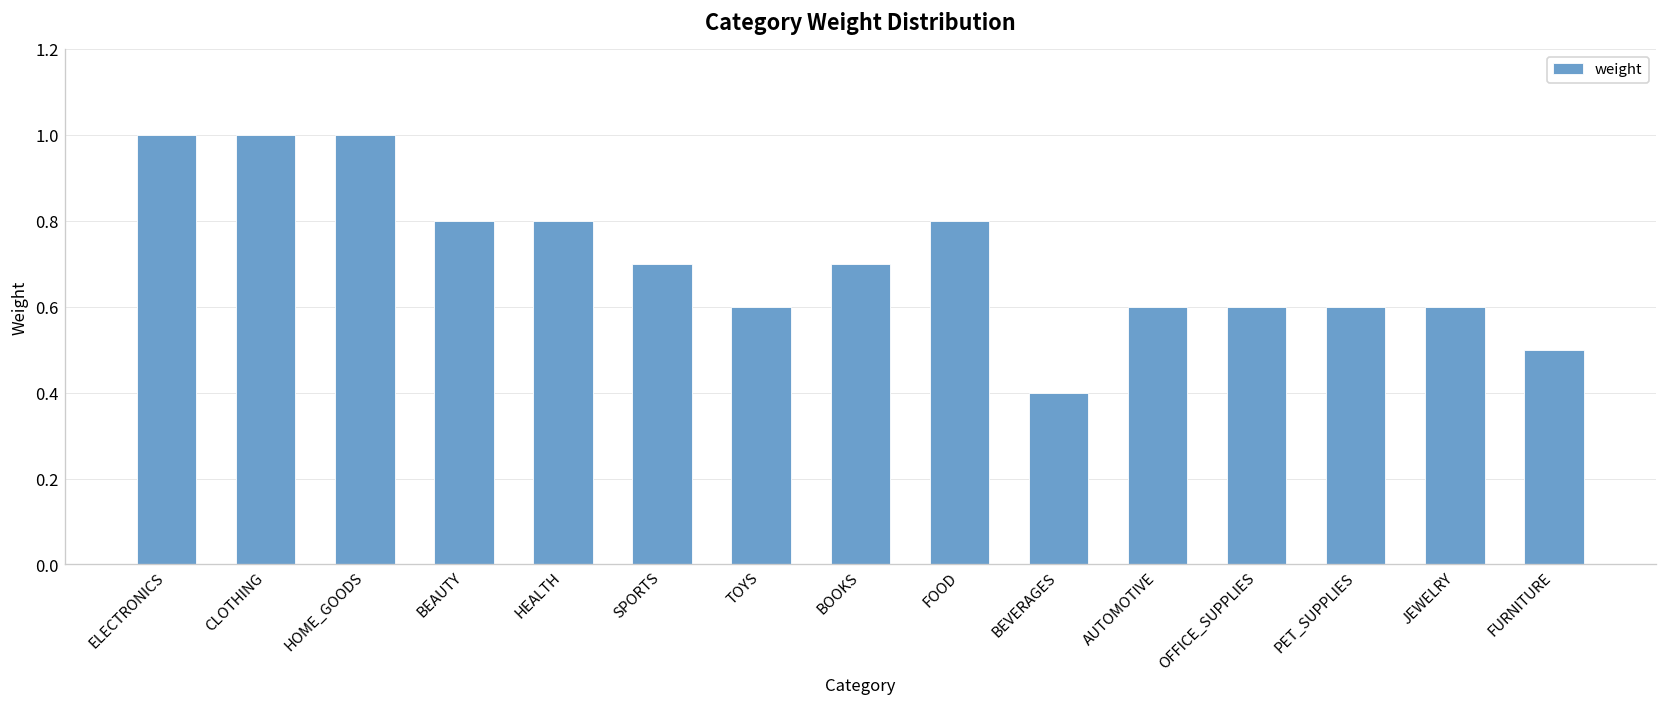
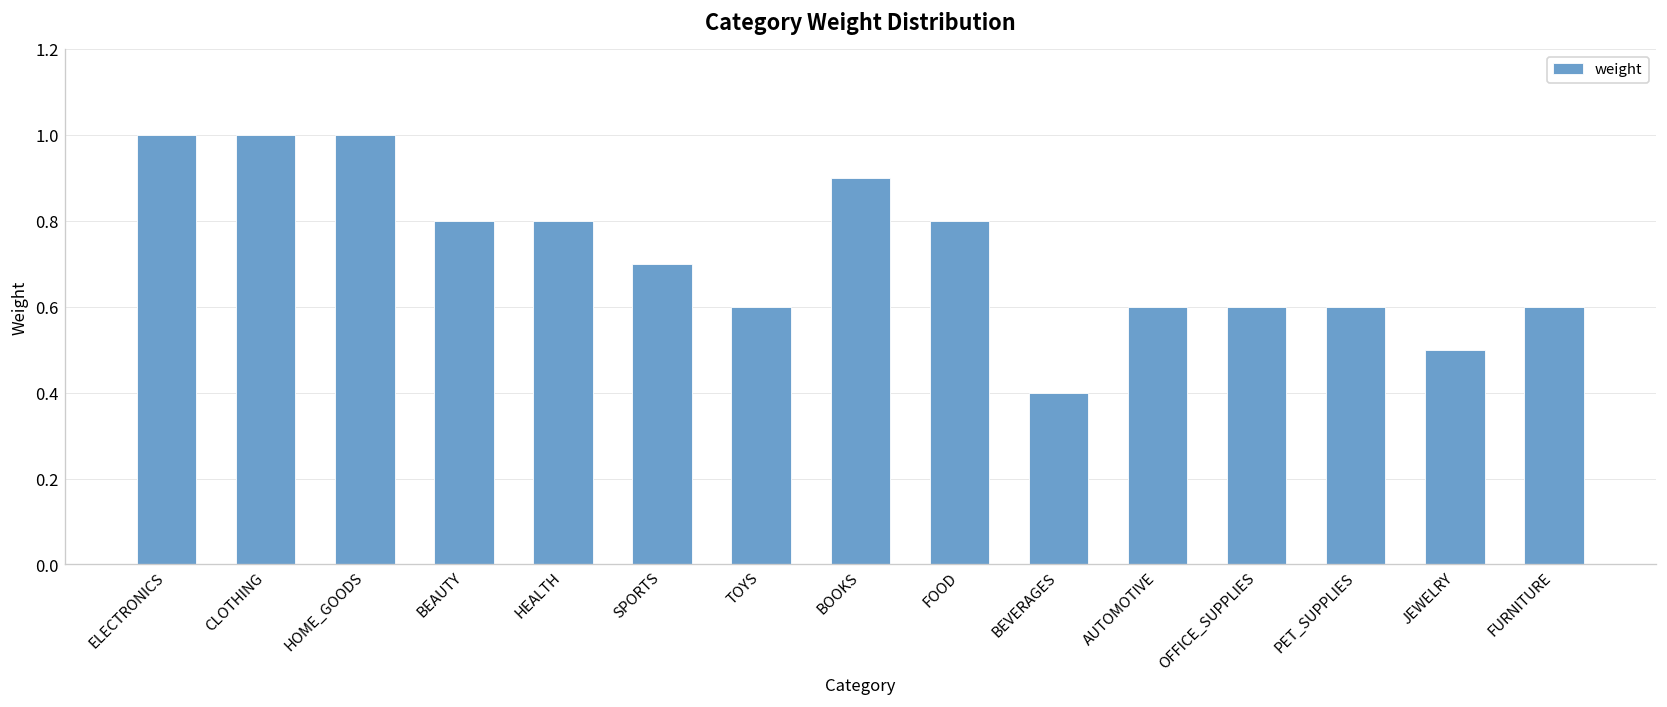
BOOKS: 0.7 -> 0.9
JEWELRY: 0.6 -> 0.5
FURNITURE: 0.5 -> 0.6
